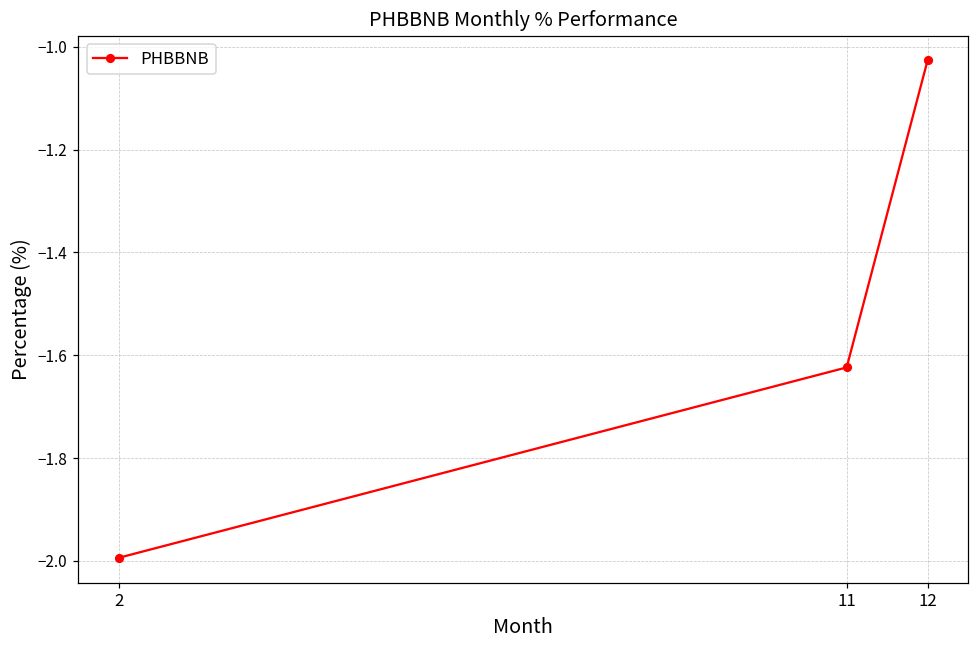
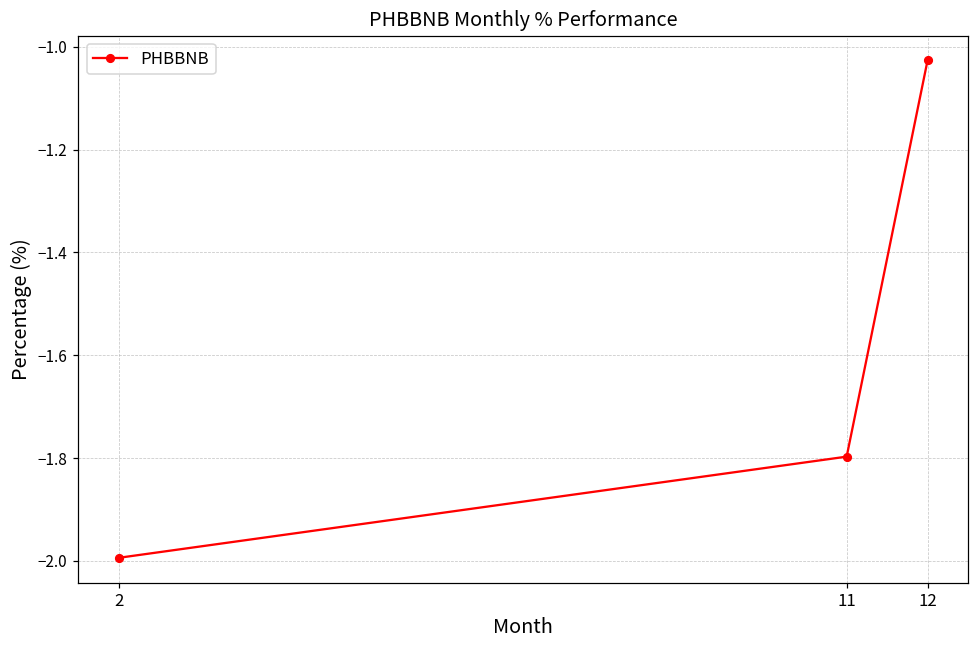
11: -1.62 -> -1.80
